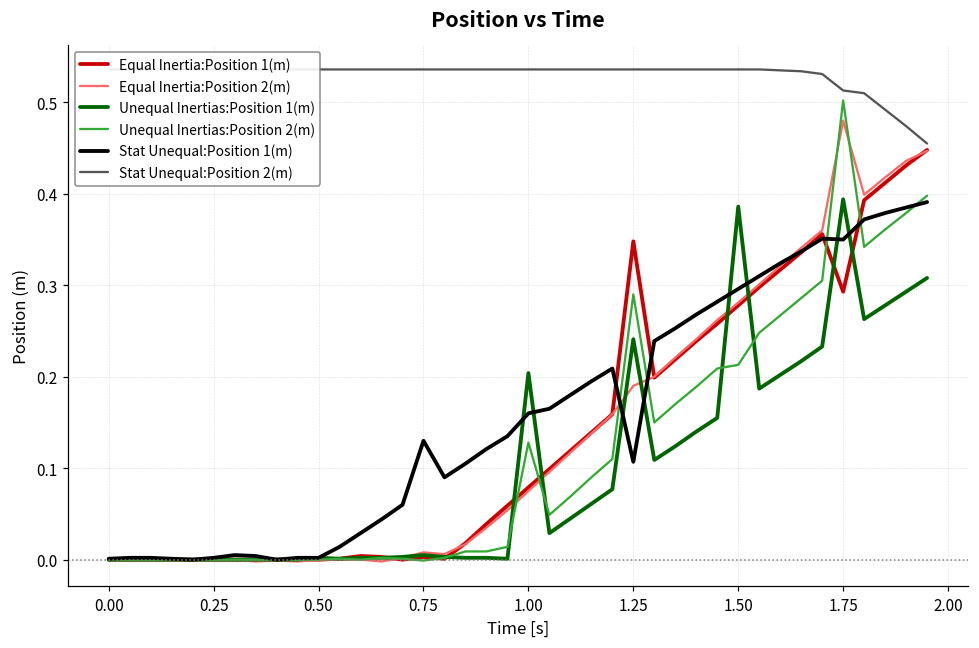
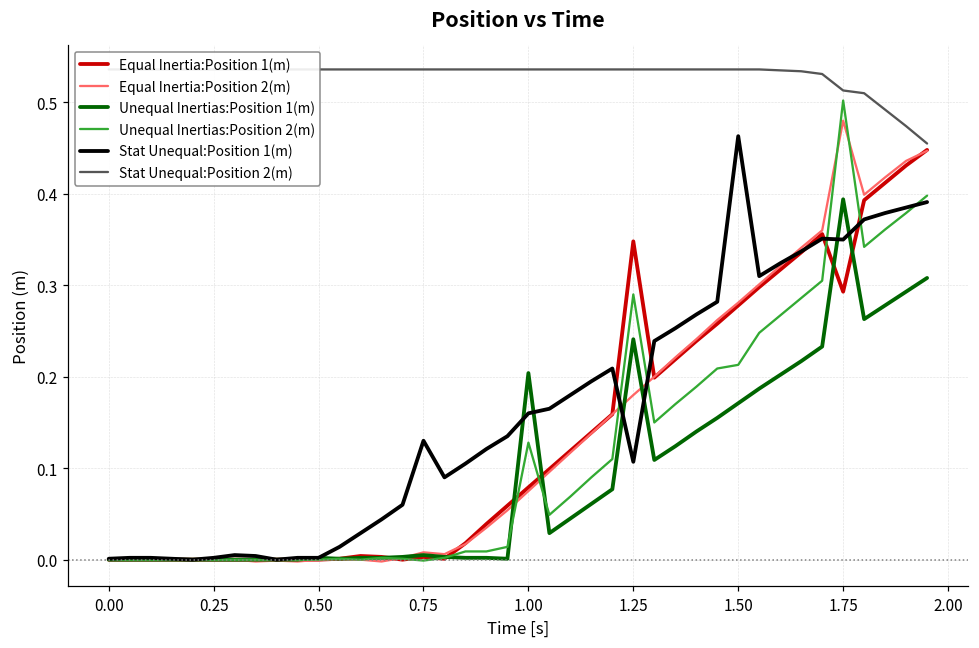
Equal Inertia:Position 2(m), 1.25: 0.19 -> 0.18
Unequal Inertias:Position 1(m), 1.50: 0.39 -> 0.17
Stat Unequal:Position 1(m), 1.50: 0.30 -> 0.46
